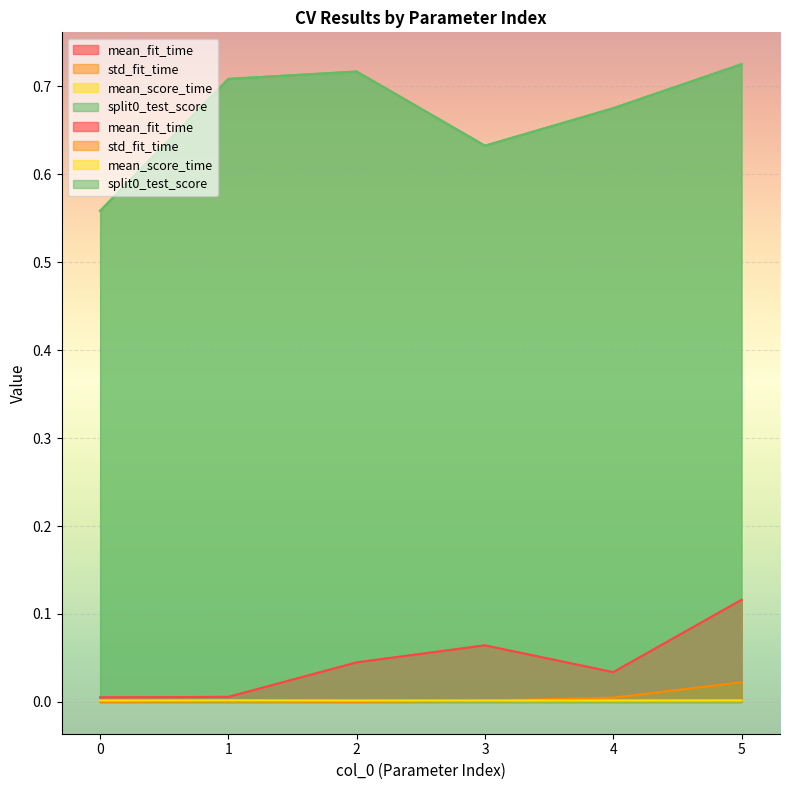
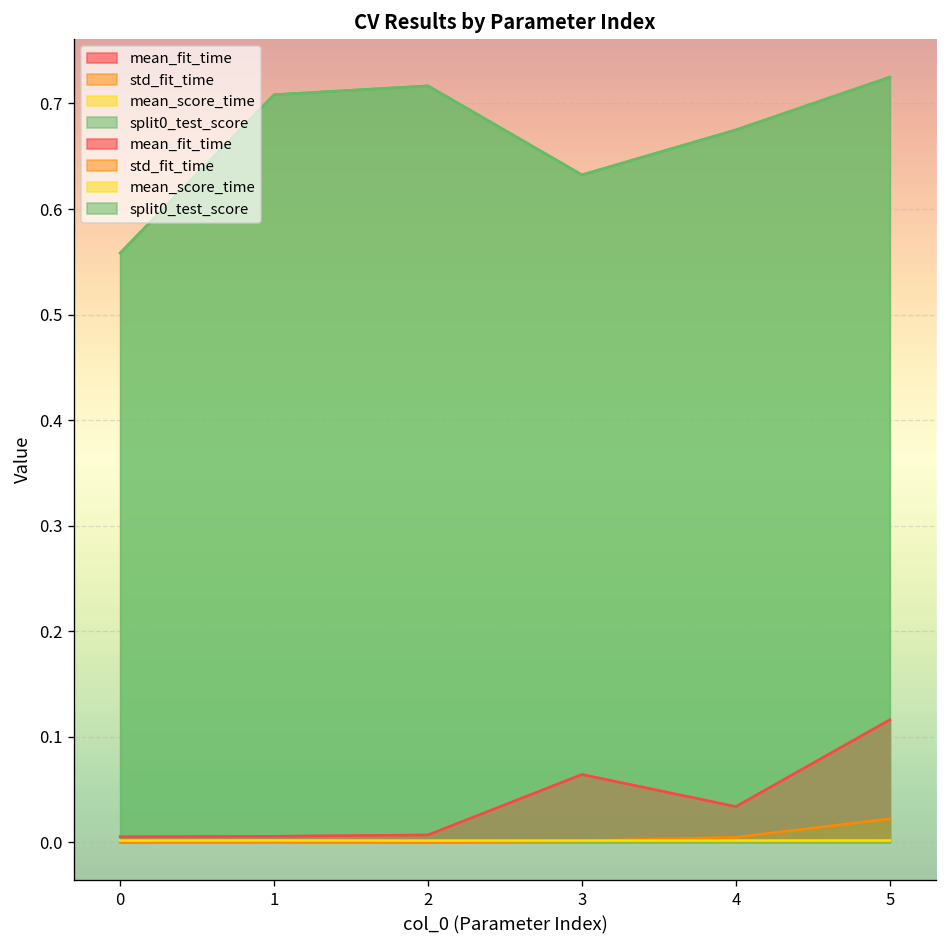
mean_fit_time, 2: 0.04 -> 0.01
